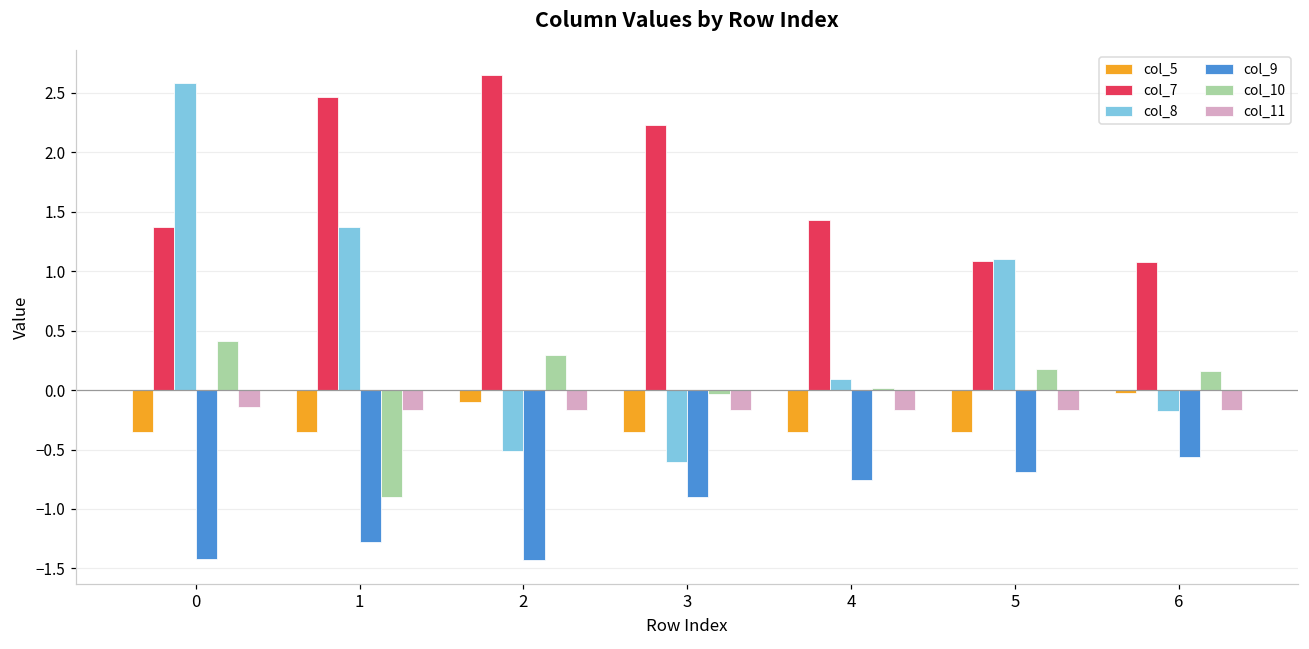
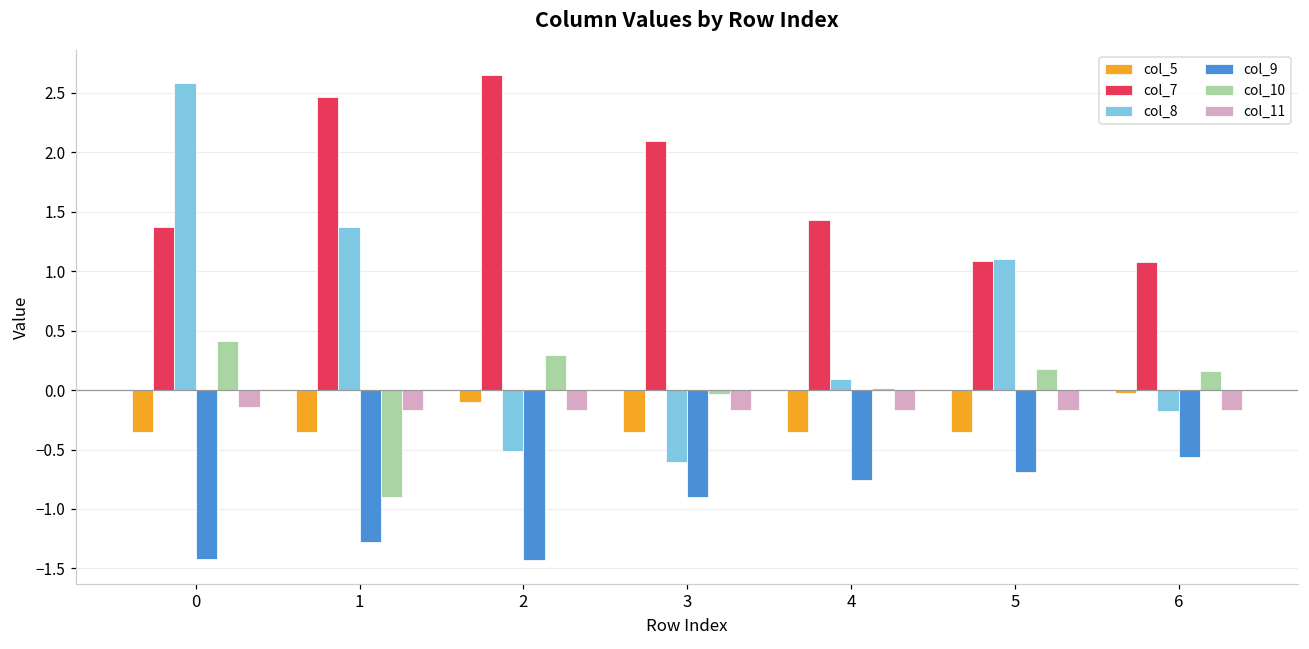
col_7, 3: 2.23 -> 2.09
